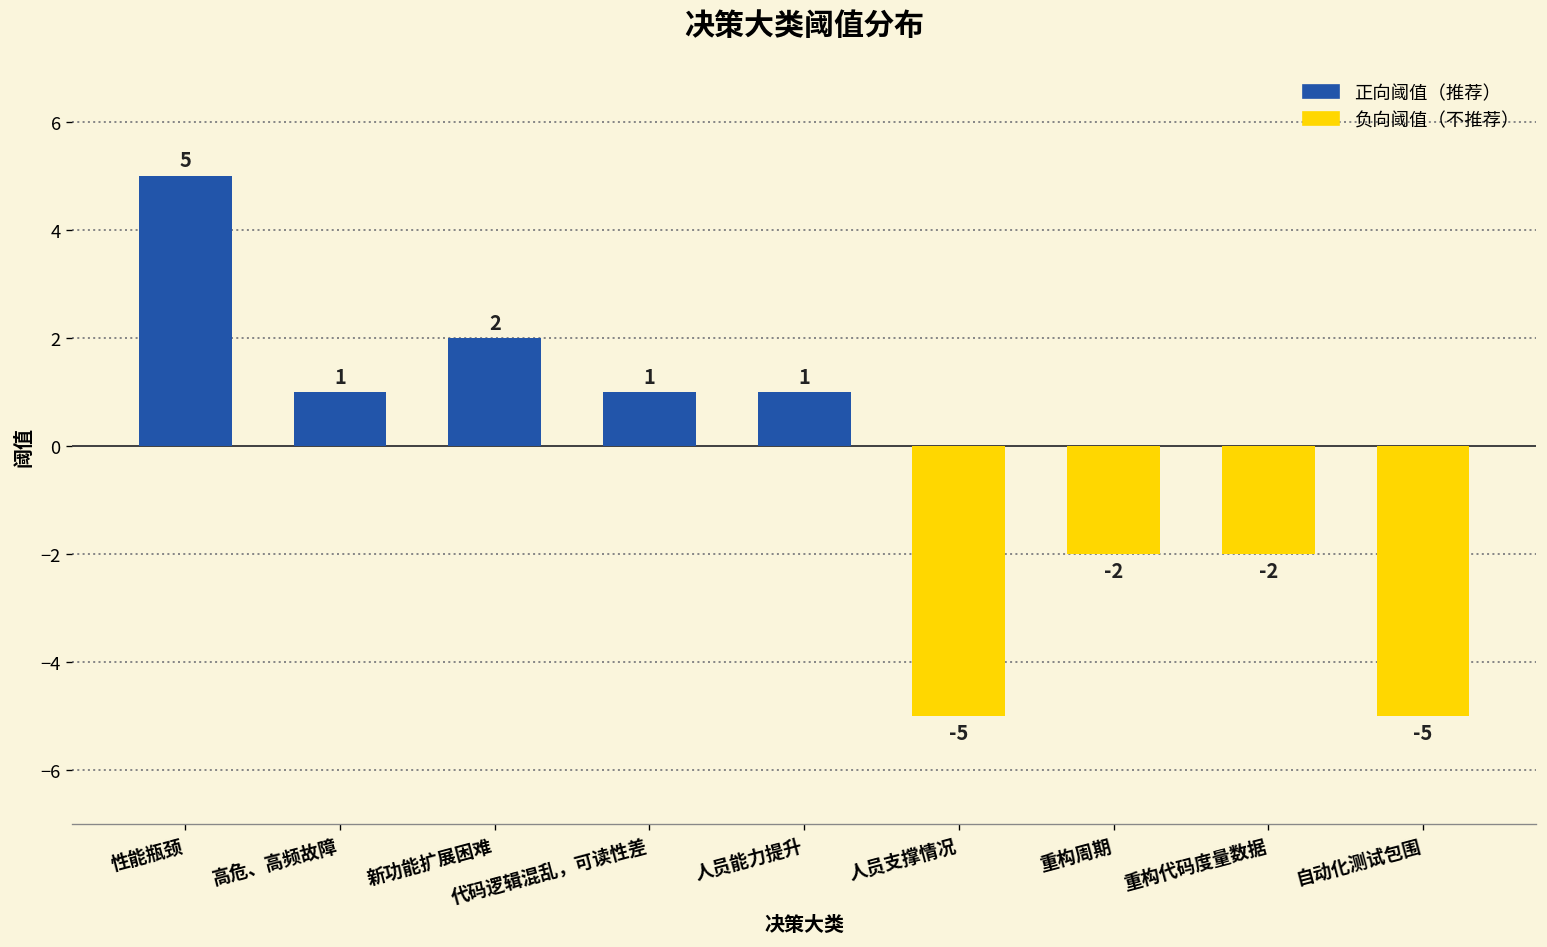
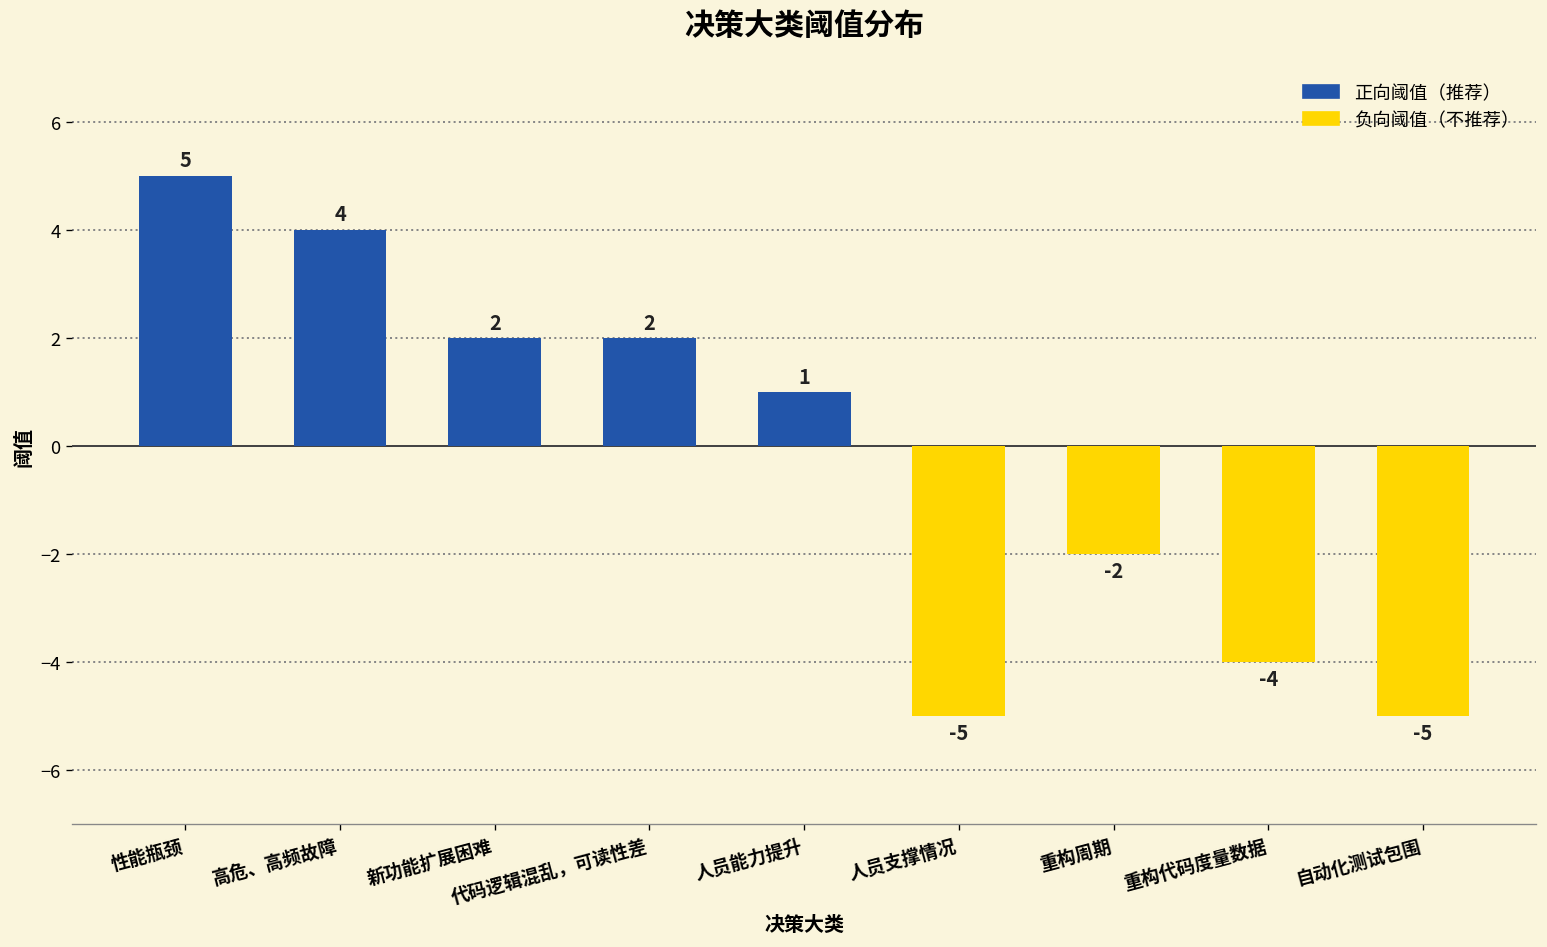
高危、高频故障: 1 -> 4
代码逻辑混乱，可读性差: 1 -> 2
重构代码度量数据: -2 -> -4
